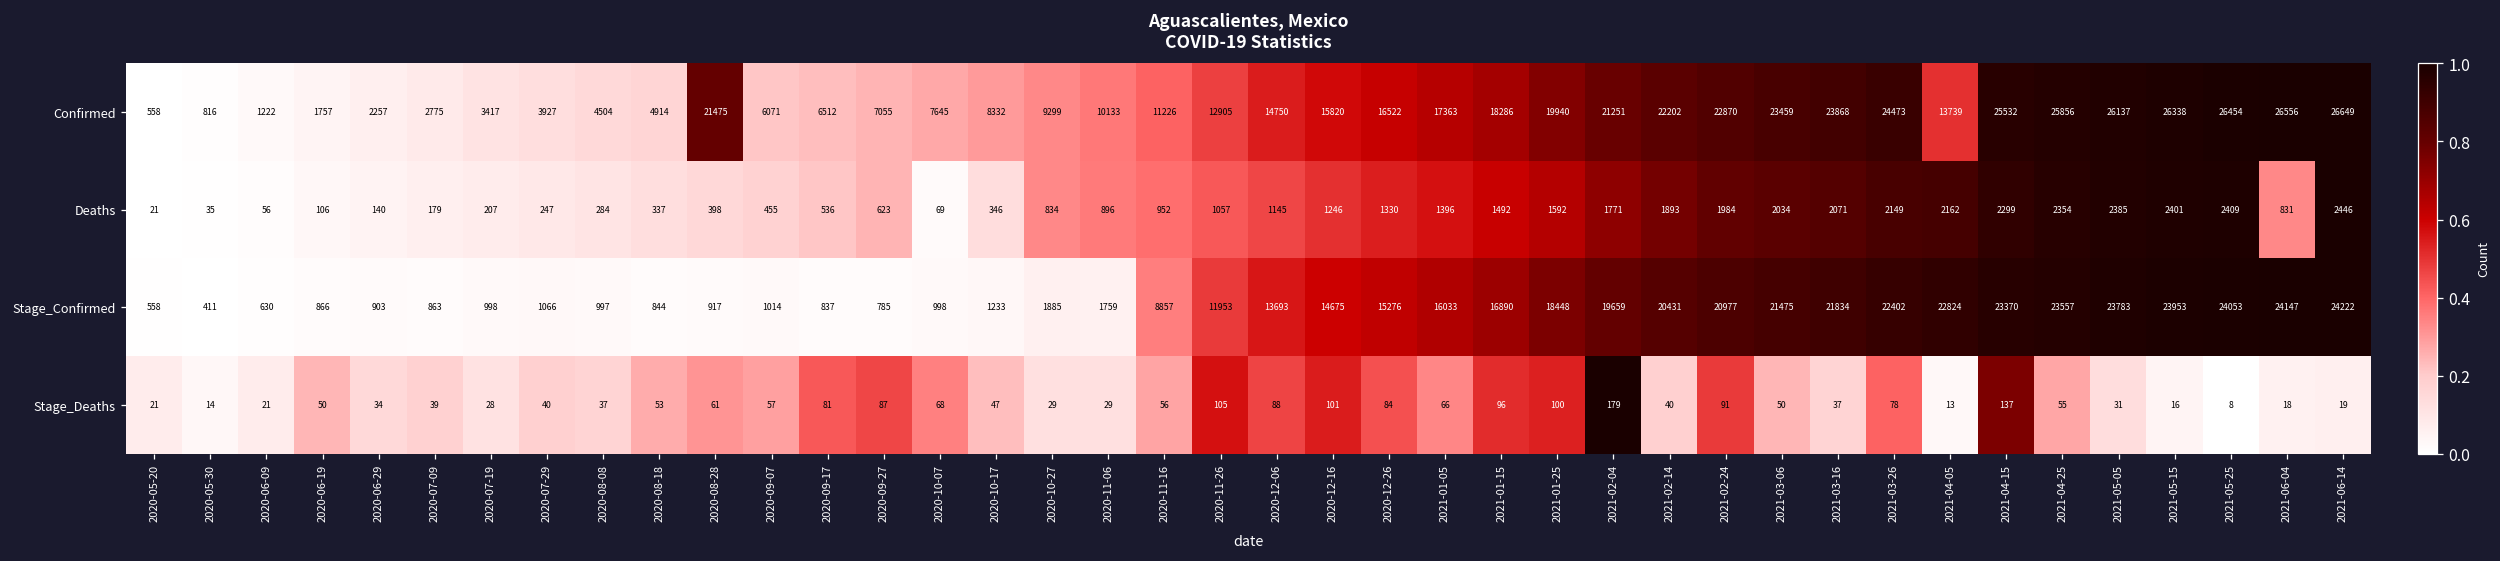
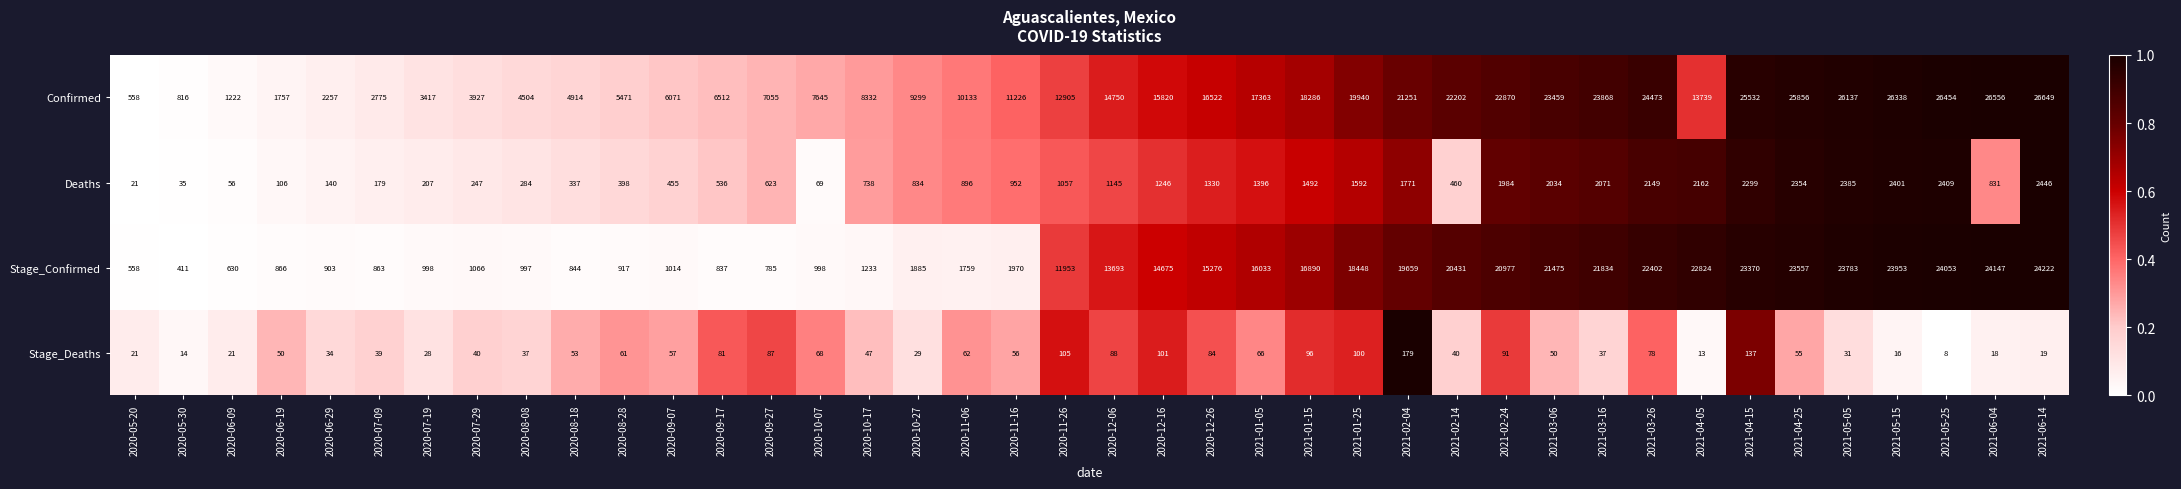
Confirmed, 2020-08-28: 21475 -> 5471
Deaths, 2020-10-17: 346 -> 738
Deaths, 2021-02-14: 1893 -> 460
Stage_Confirmed, 2020-11-16: 8857 -> 1970
Stage_Deaths, 2020-11-06: 29 -> 62
